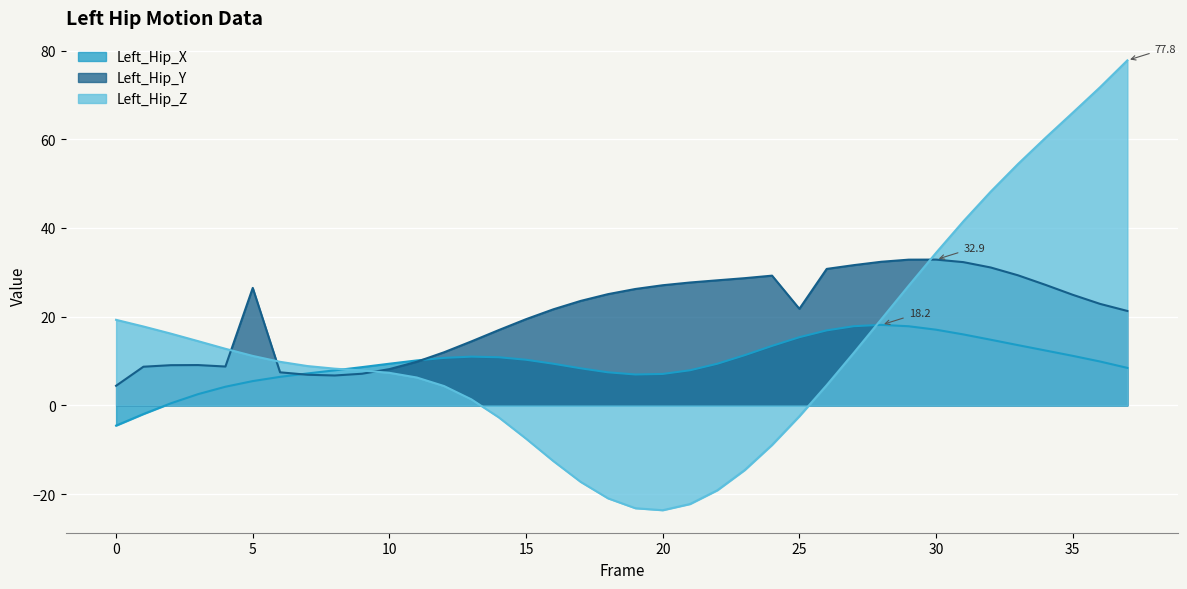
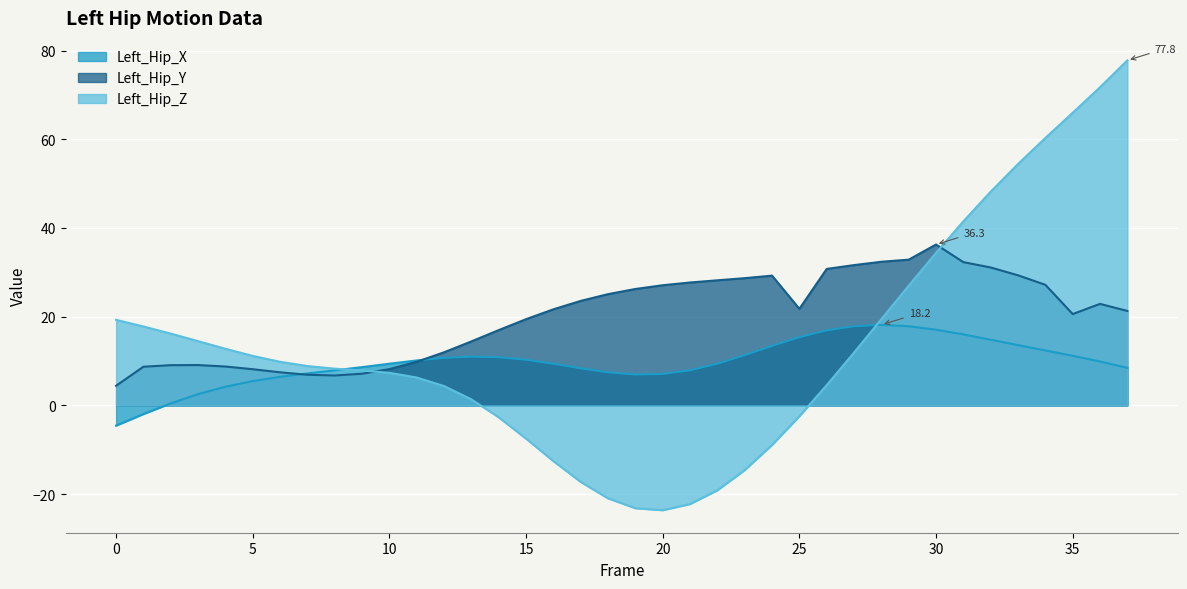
Left_Hip_Y, 5: 26 -> 8
Left_Hip_Y, 30: 32.9 -> 36.3
Left_Hip_Y, 35: 25 -> 21
